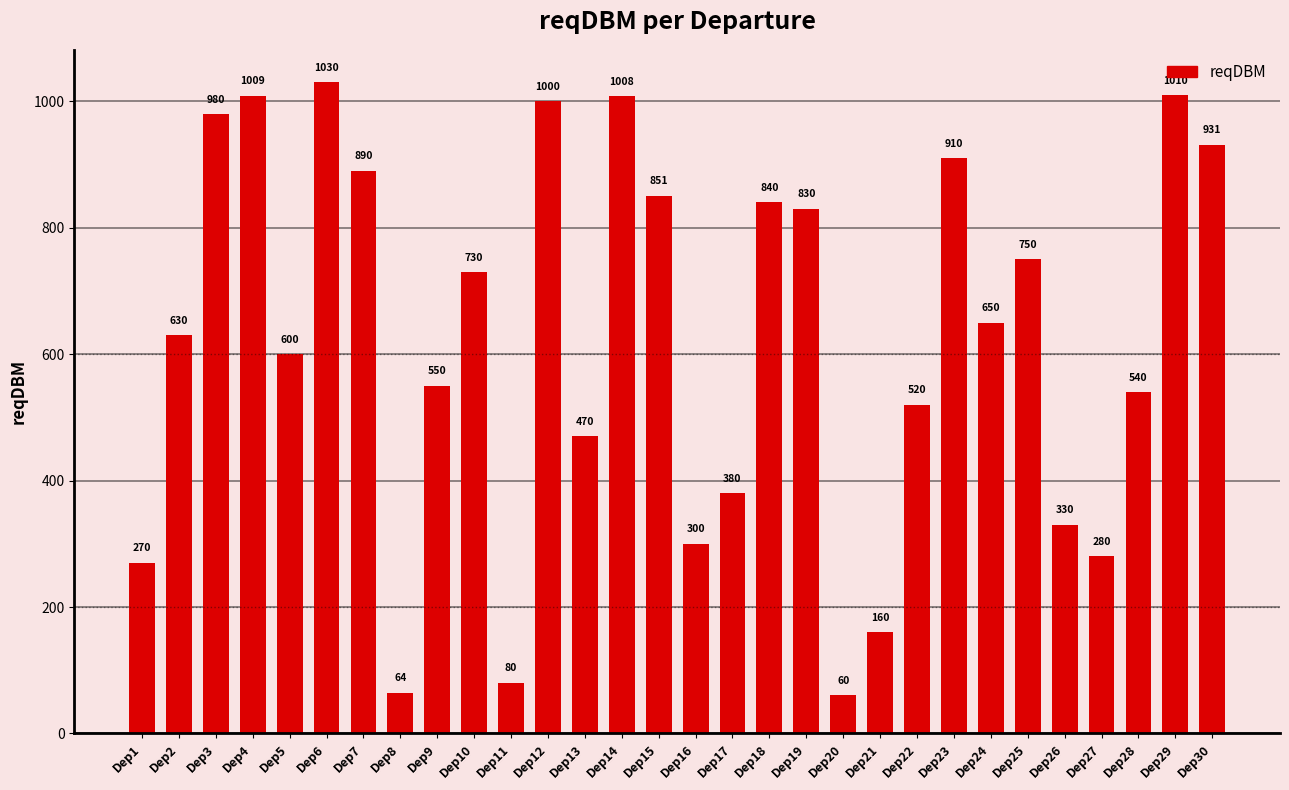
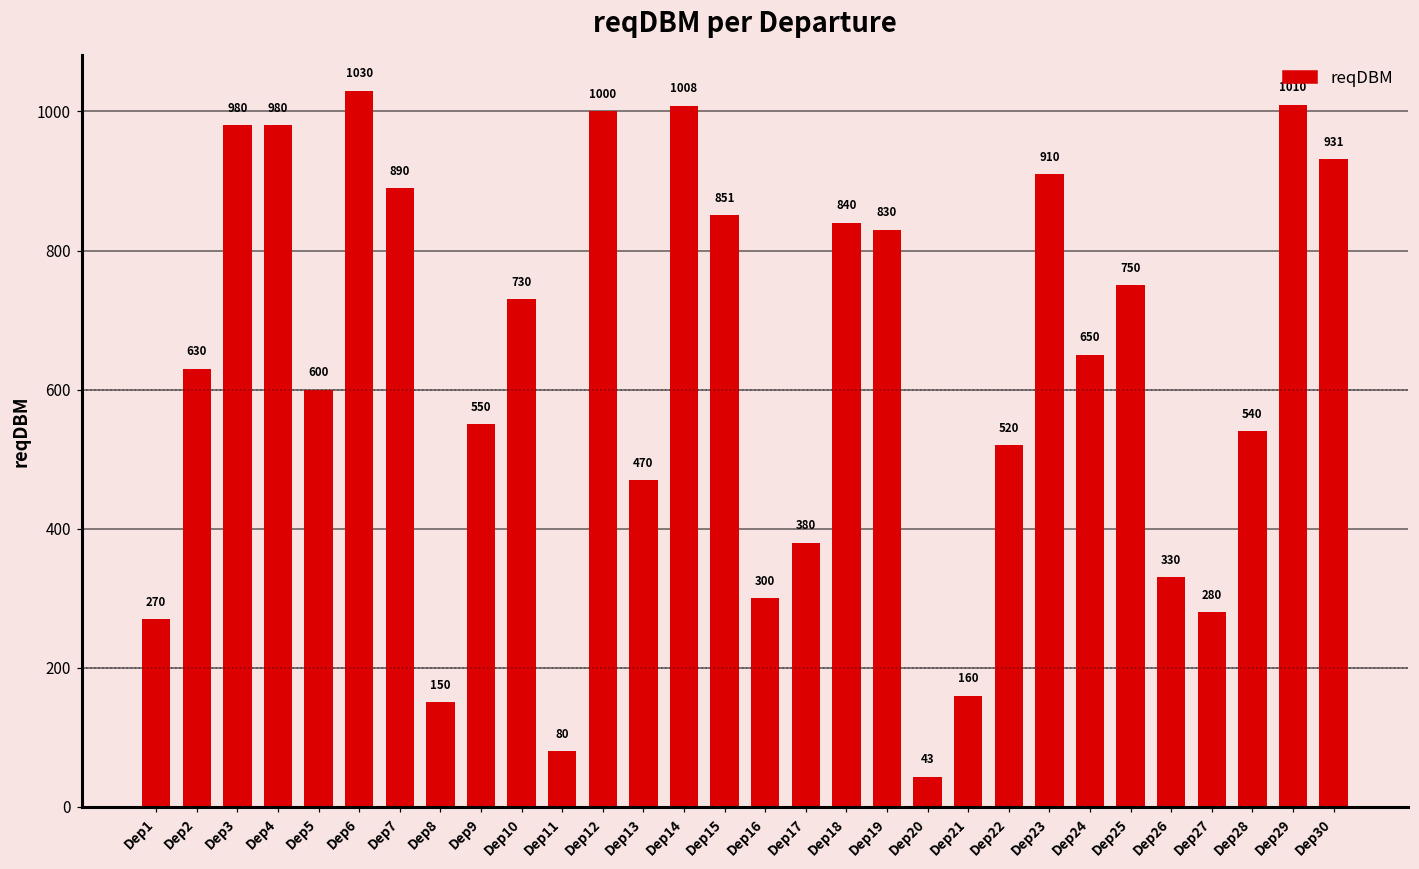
Dep4: 1009 -> 980
Dep8: 64 -> 150
Dep20: 60 -> 43
